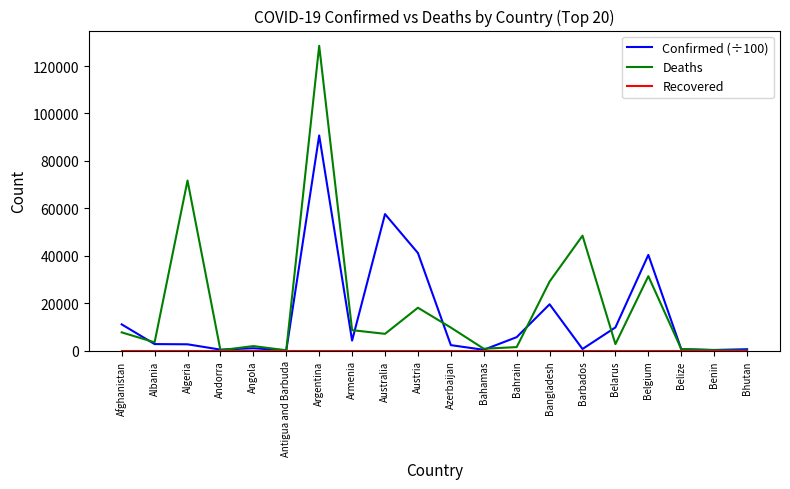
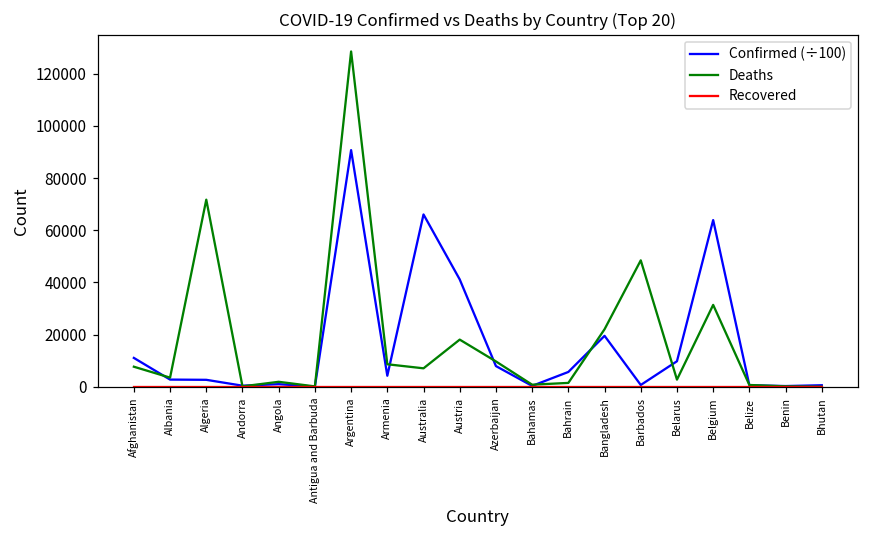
Confirmed (÷100), Australia: 58000 -> 66000
Confirmed (÷100), Azerbaijan: 2000 -> 8000
Deaths, Bangladesh: 29000 -> 22000
Confirmed (÷100), Belgium: 40000 -> 64000
